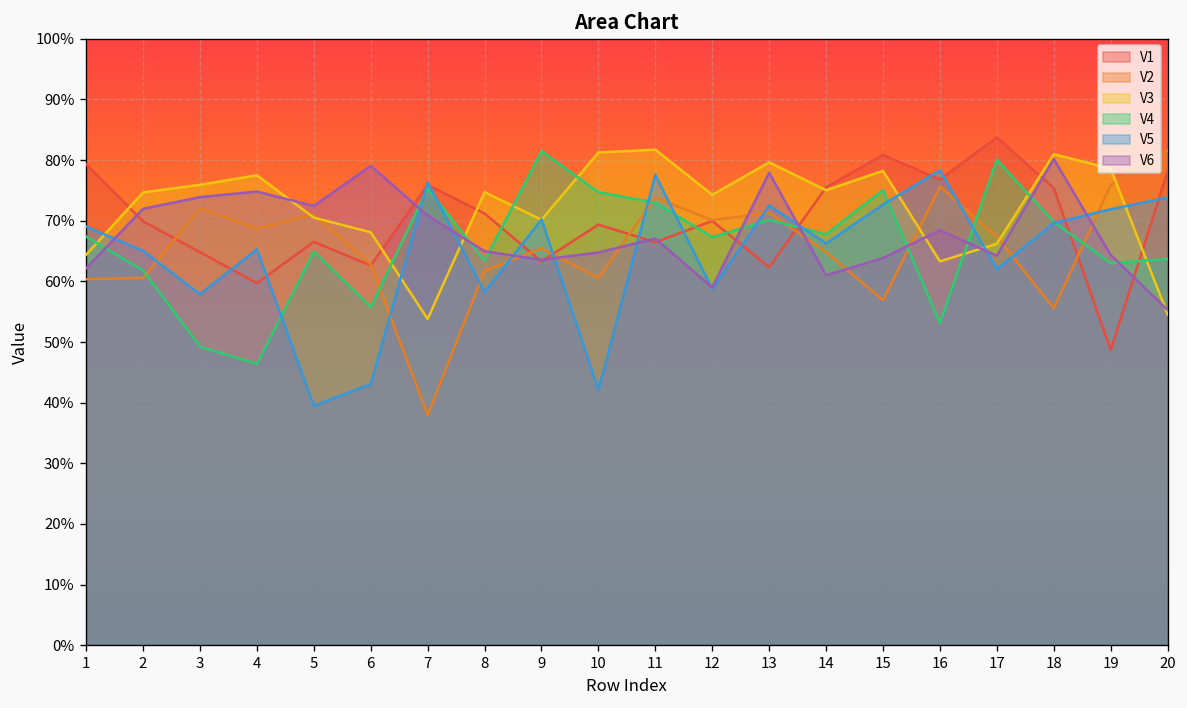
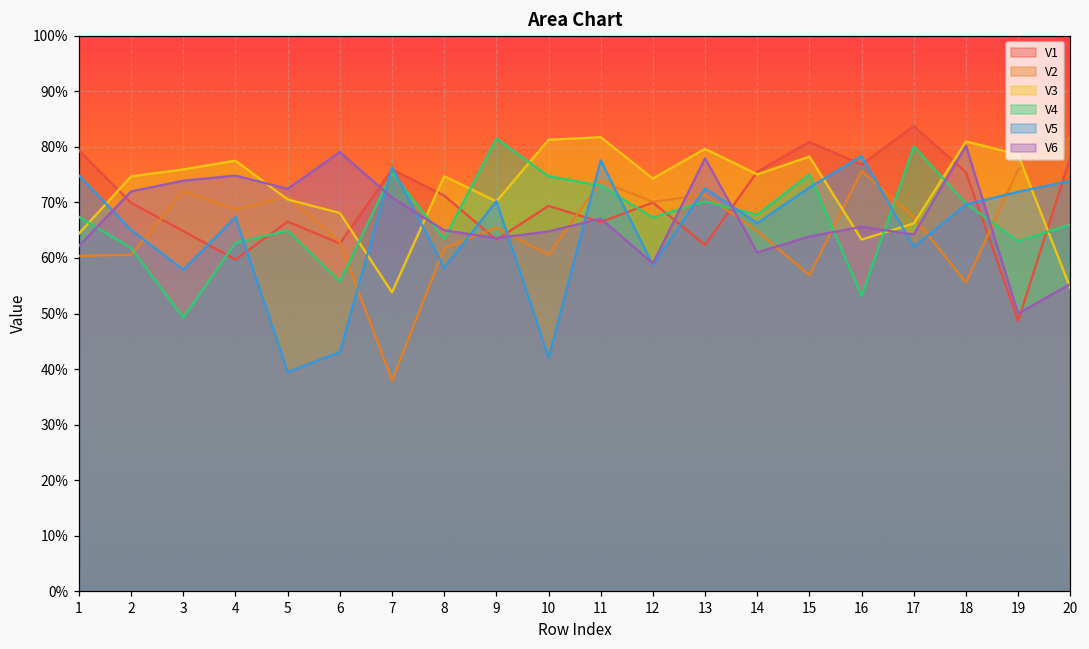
V5, 1: 69% -> 75%
V4, 4: 46% -> 63%
V5, 4: 65% -> 67%
V6, 16: 68% -> 66%
V6, 19: 64% -> 50%
V4, 20: 64% -> 66%
